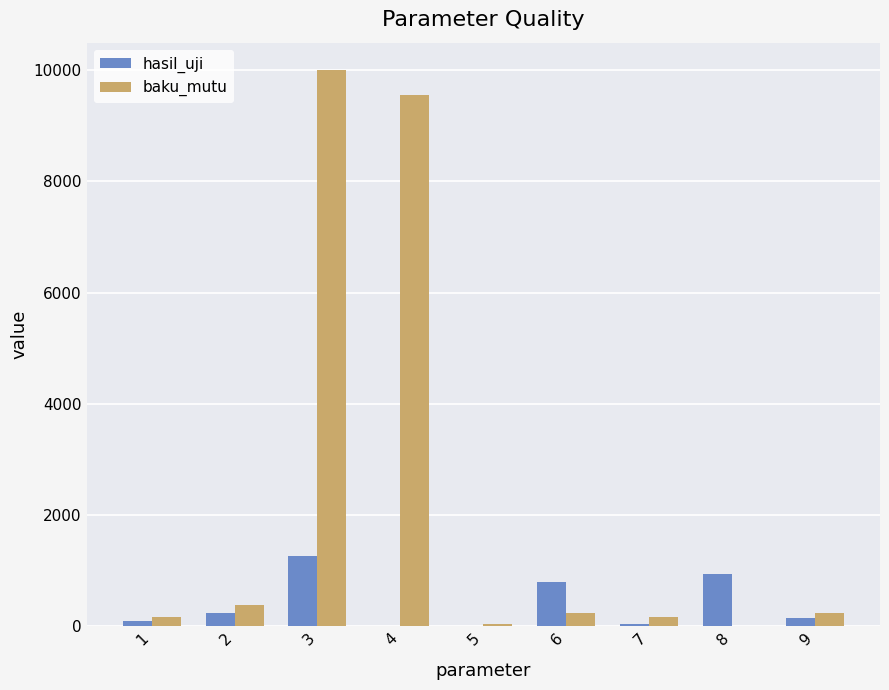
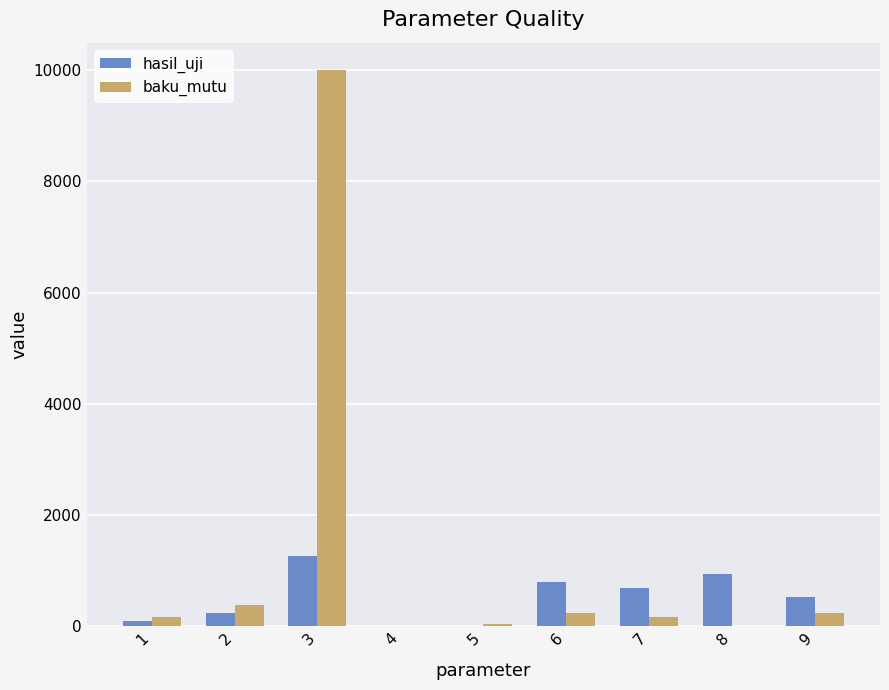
baku_mutu, 4: 9600 -> 0
hasil_uji, 7: 0 -> 700
hasil_uji, 9: 100 -> 500
